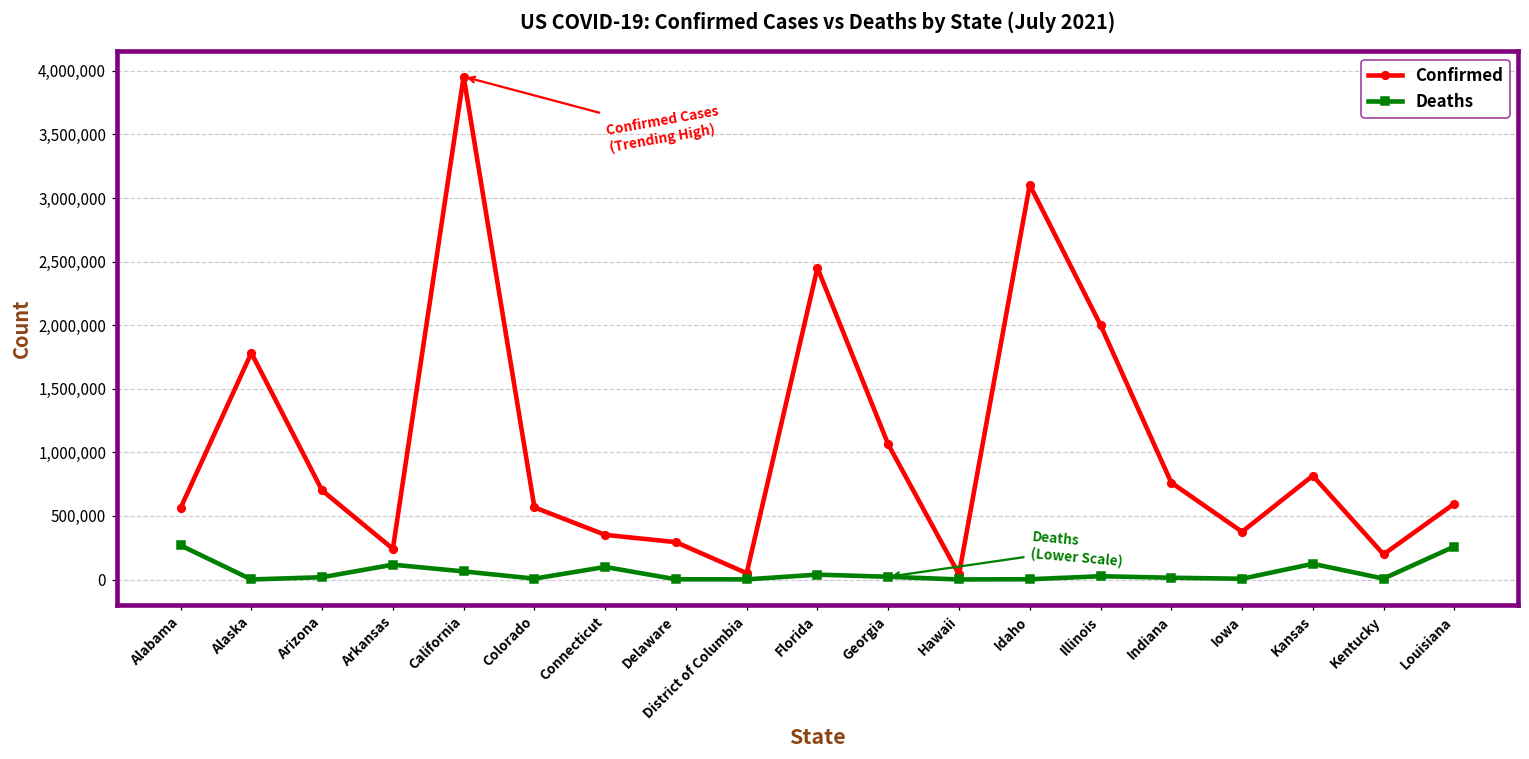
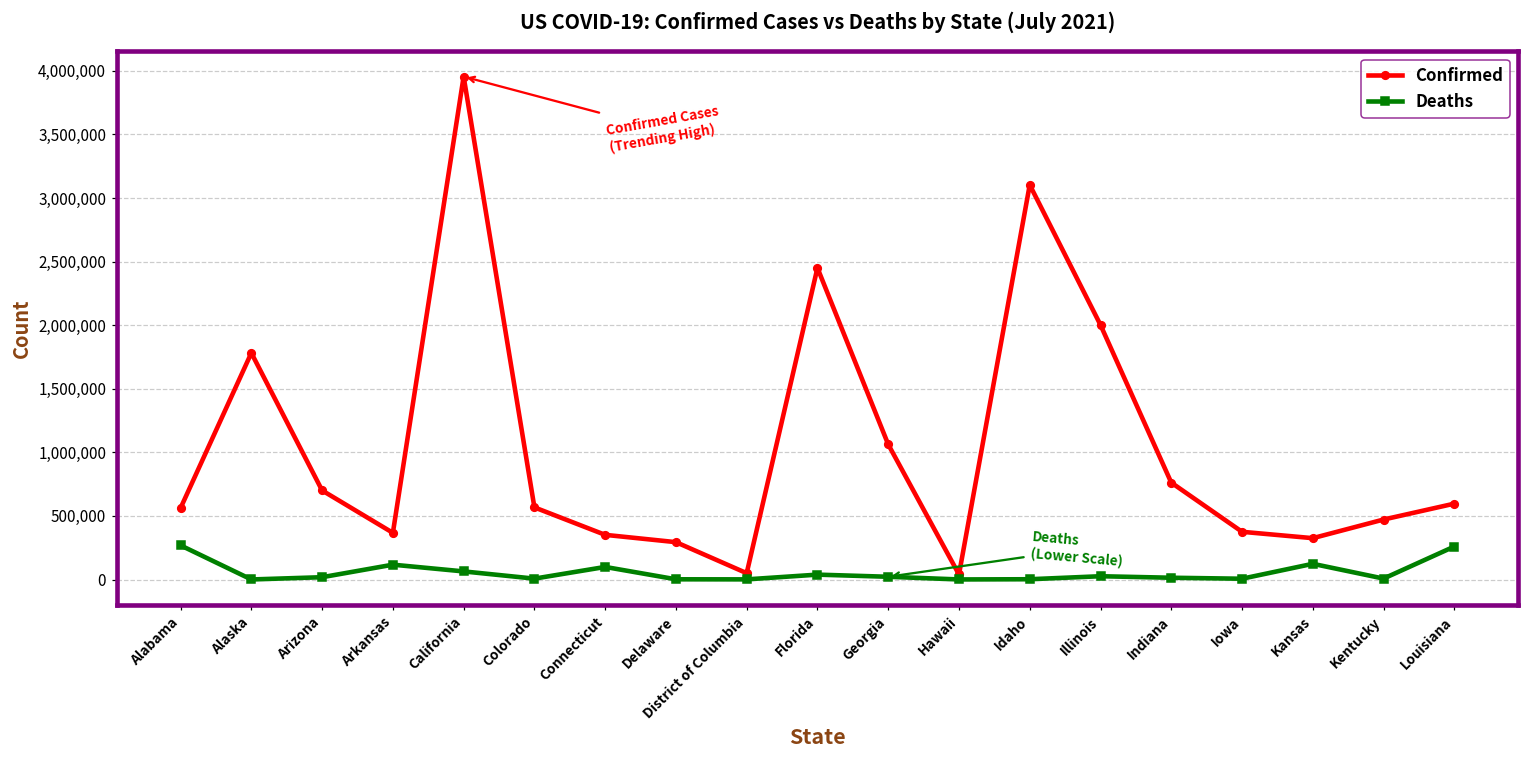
Confirmed, Arkansas: 240,000 -> 370,000
Confirmed, Kansas: 820,000 -> 330,000
Confirmed, Kentucky: 200,000 -> 470,000
